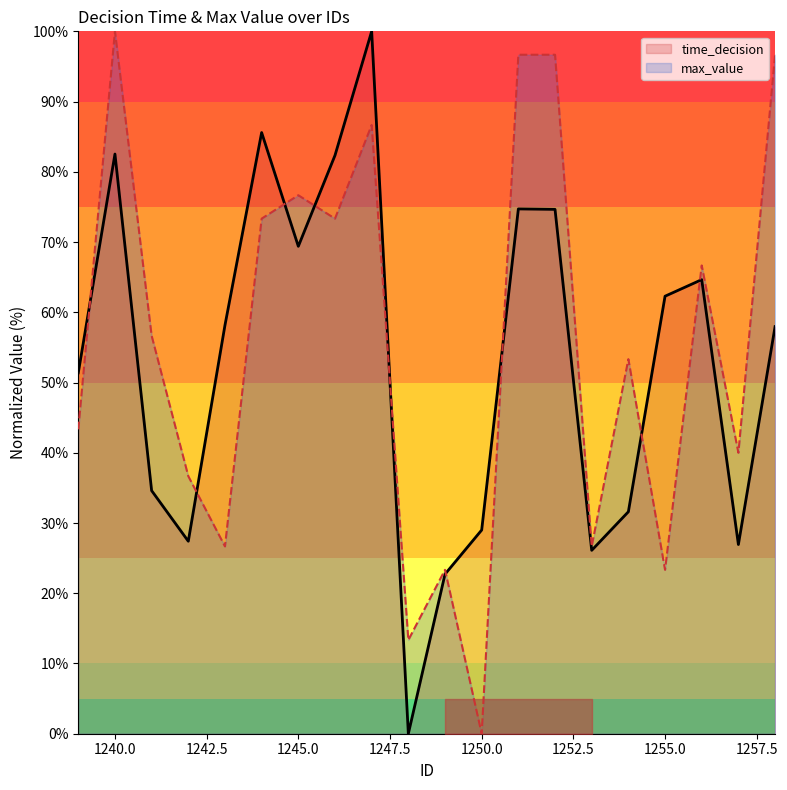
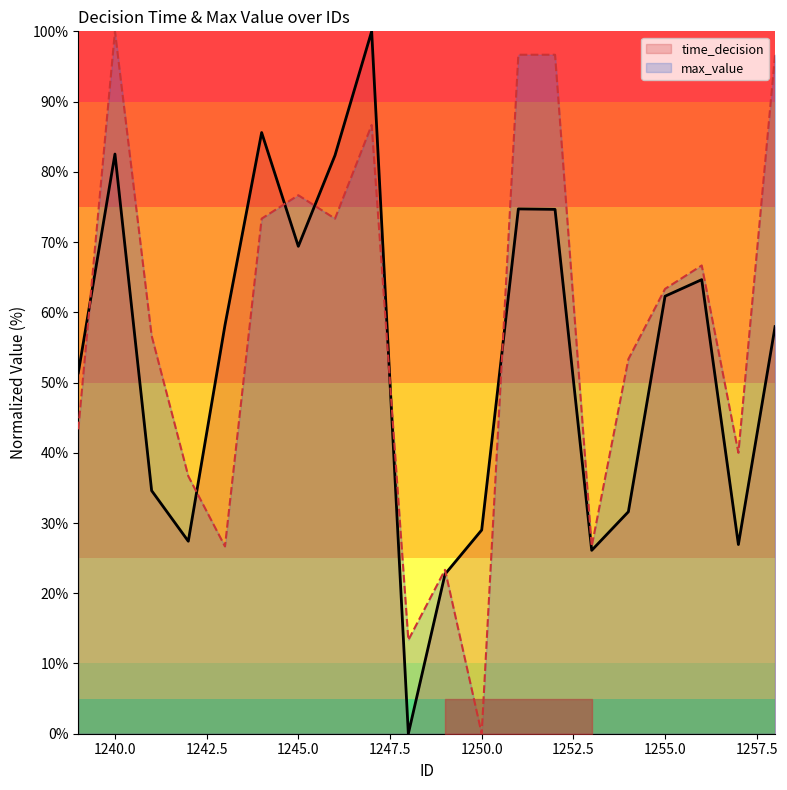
max_value, 1255.0: 23% -> 63%
